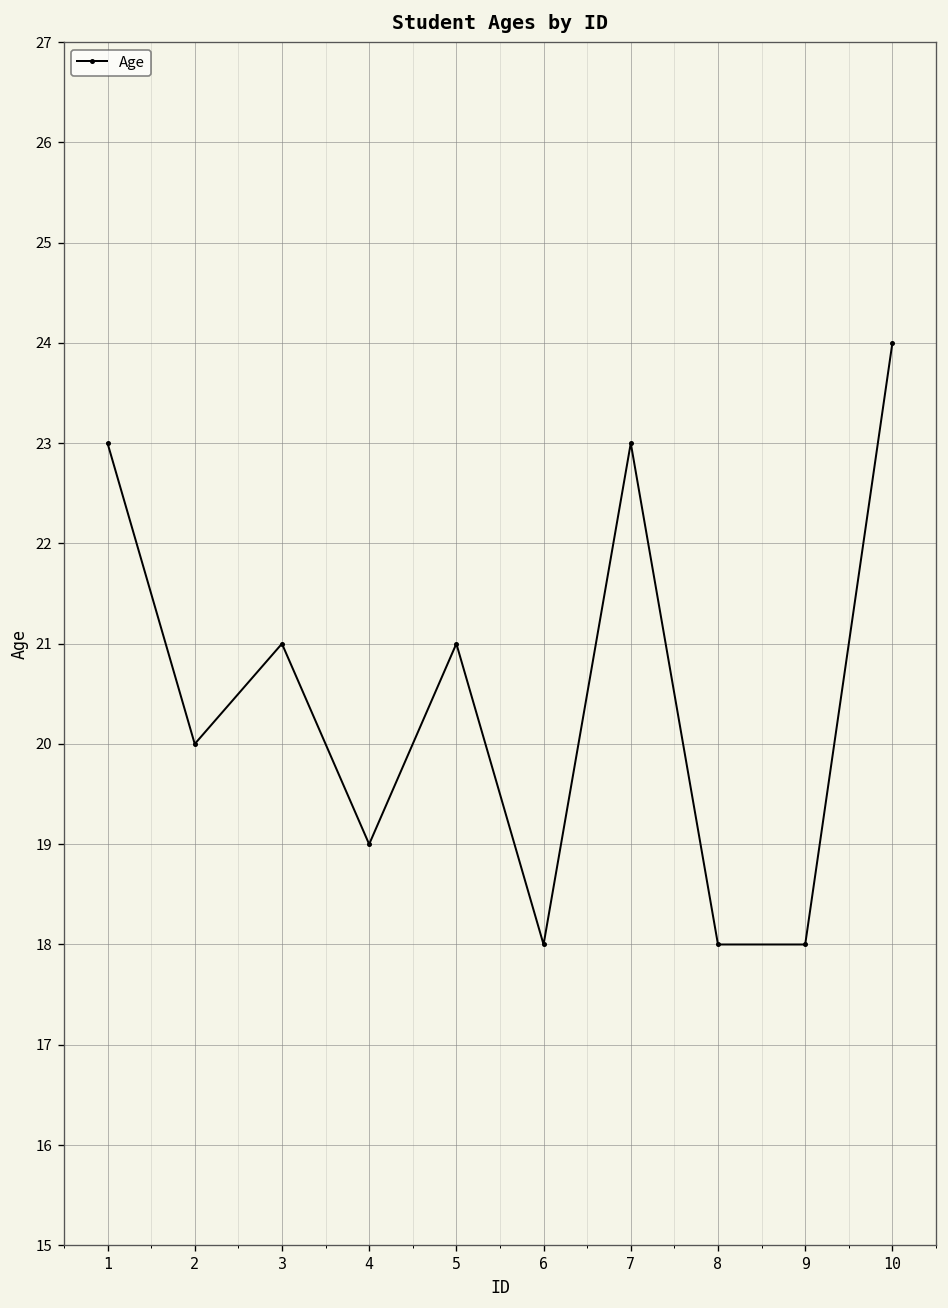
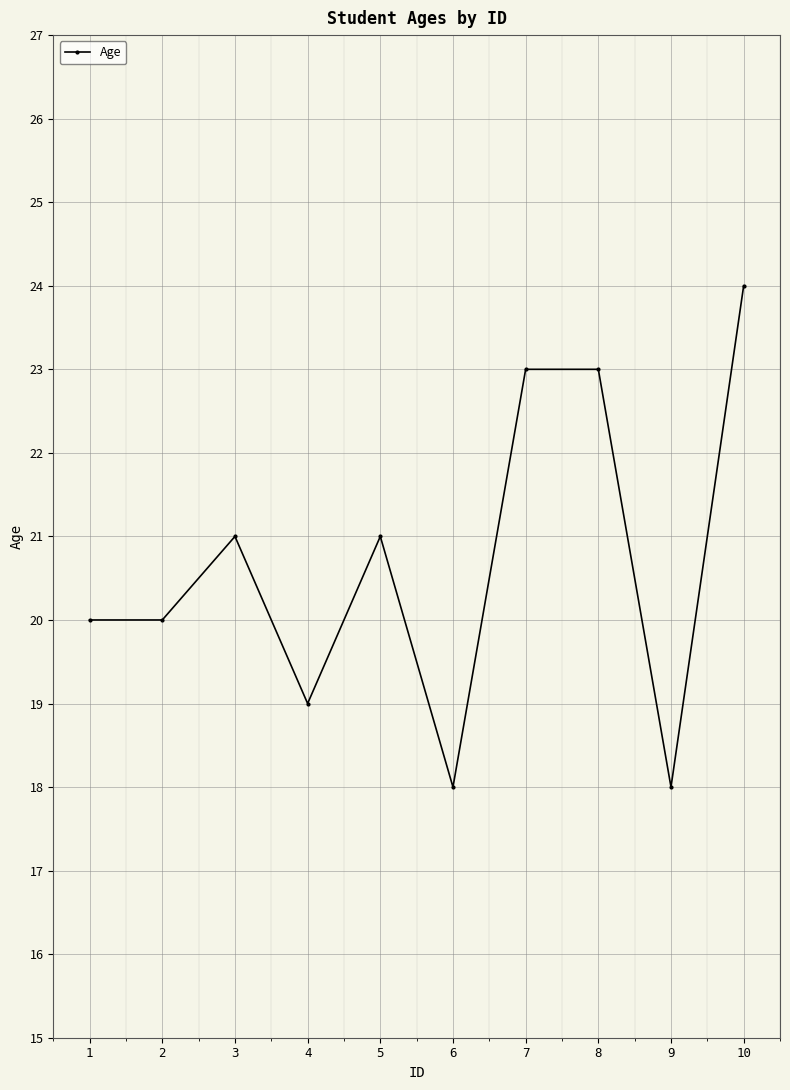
1: 23 -> 20
8: 18 -> 23
